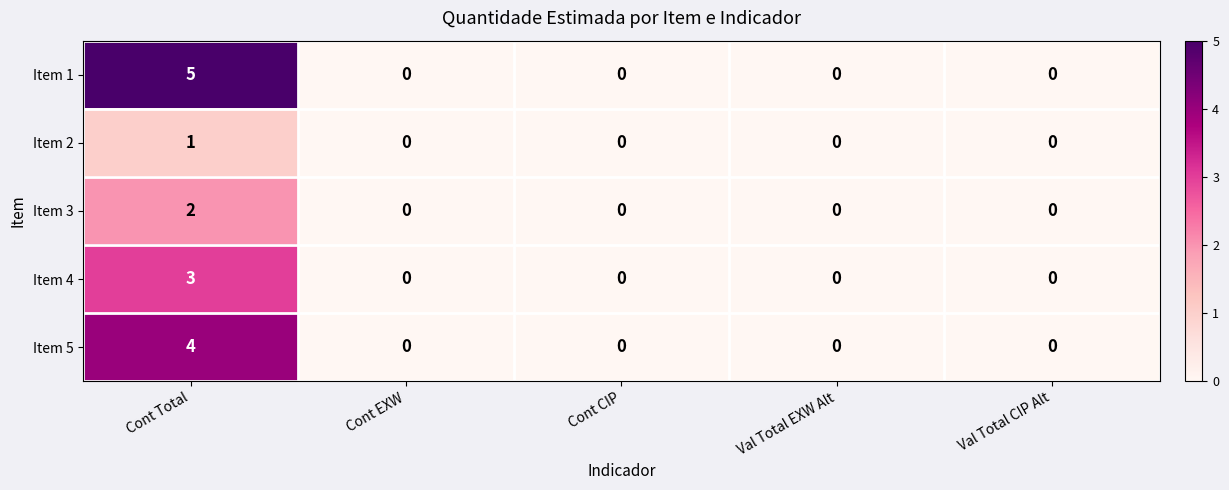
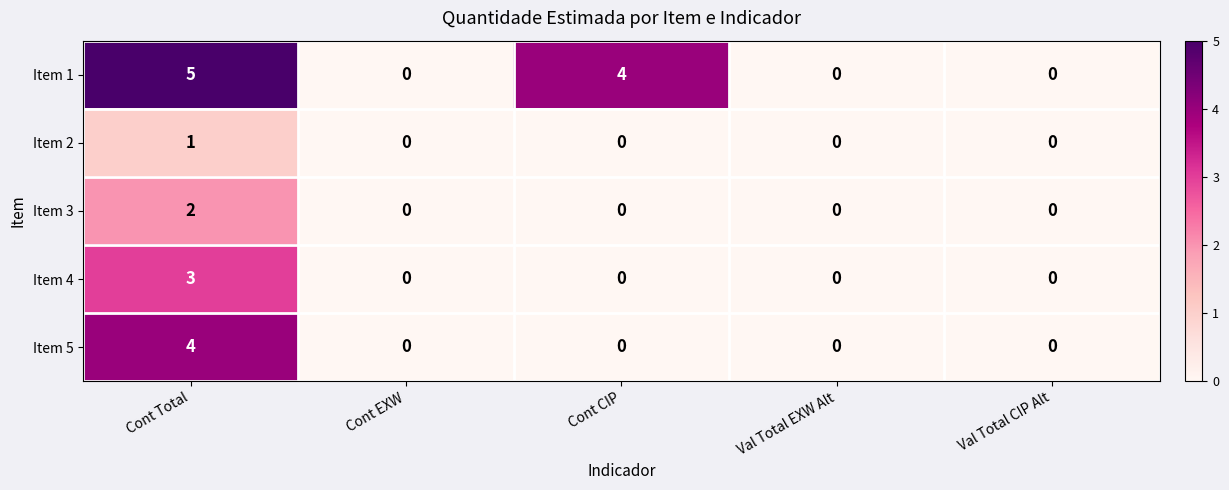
Item 1, Cont CIP: 0 -> 4
